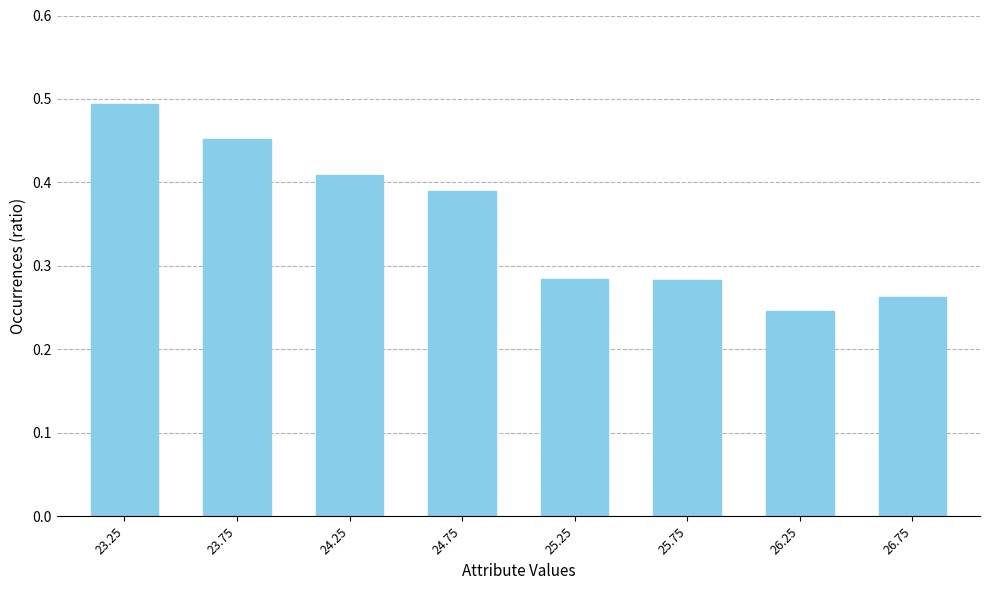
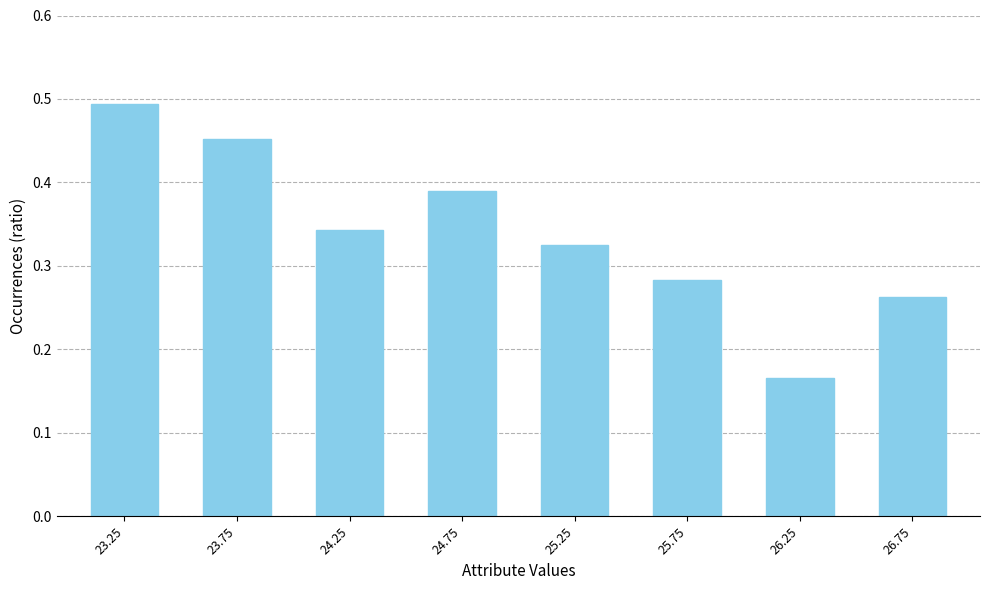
24.25: 0.41 -> 0.34
25.25: 0.28 -> 0.33
26.25: 0.25 -> 0.17
